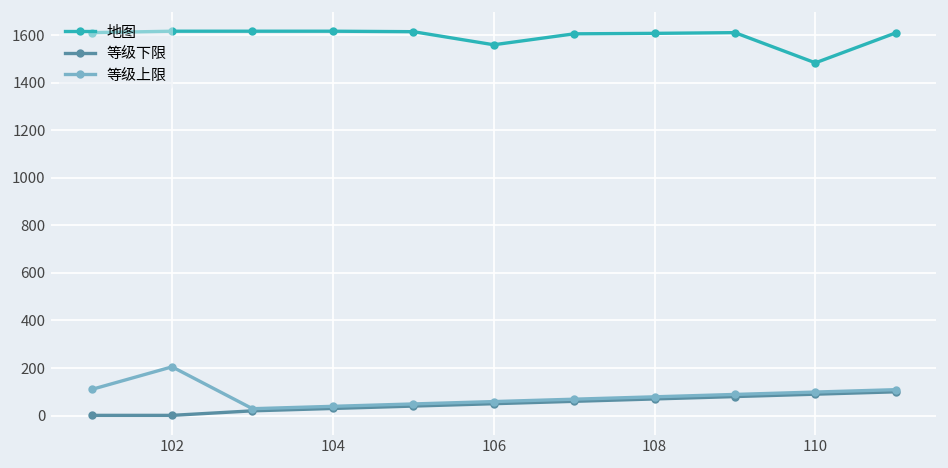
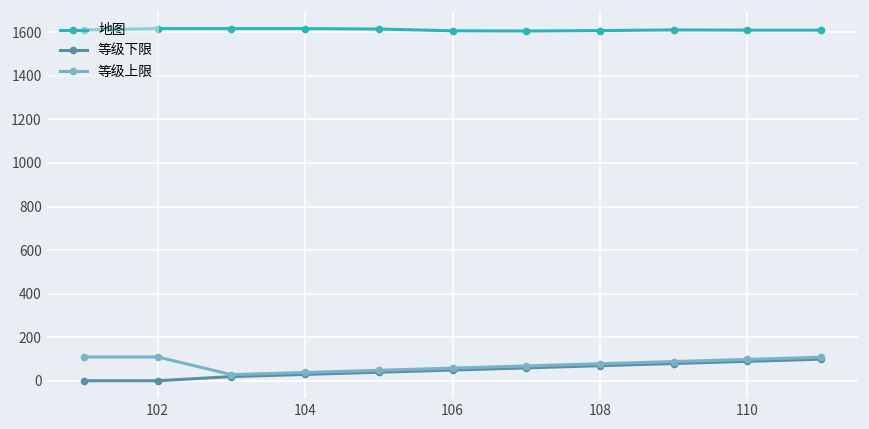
等级上限, 102: 210 -> 110
地图, 106: 1560 -> 1610
地图, 110: 1480 -> 1610
